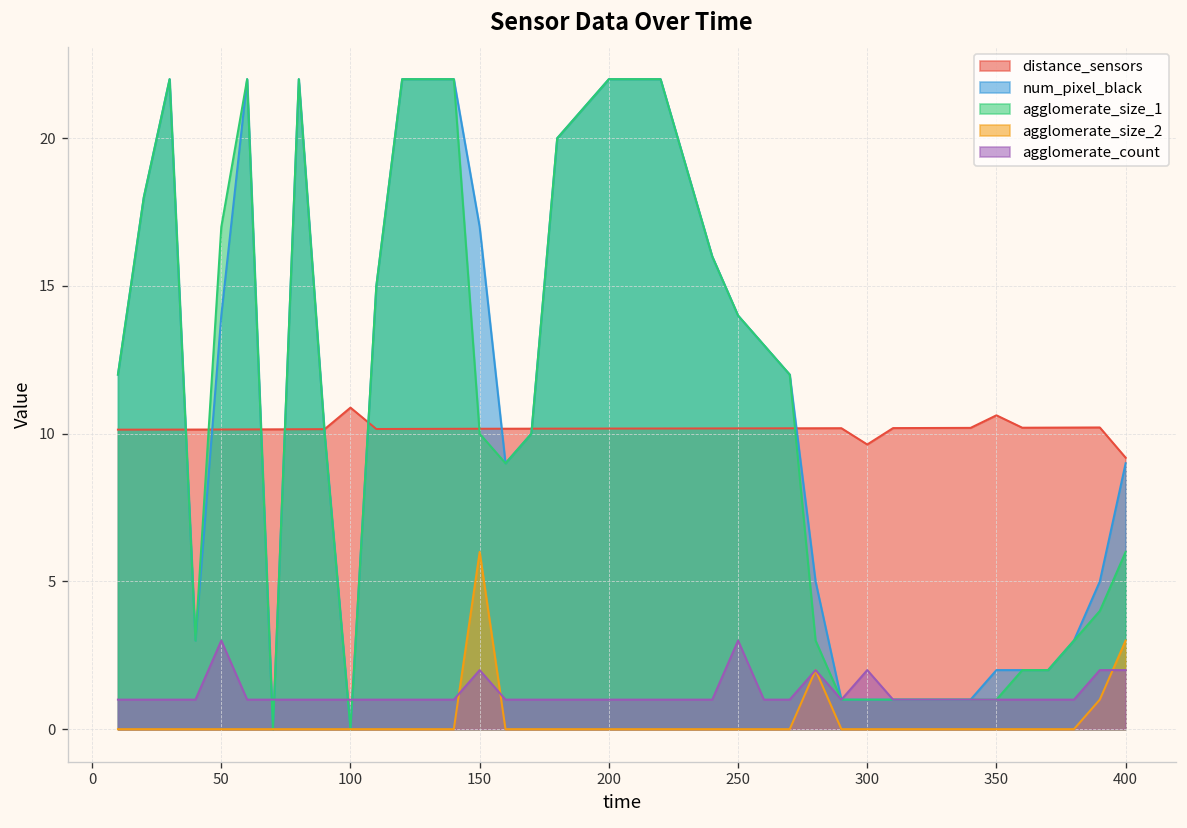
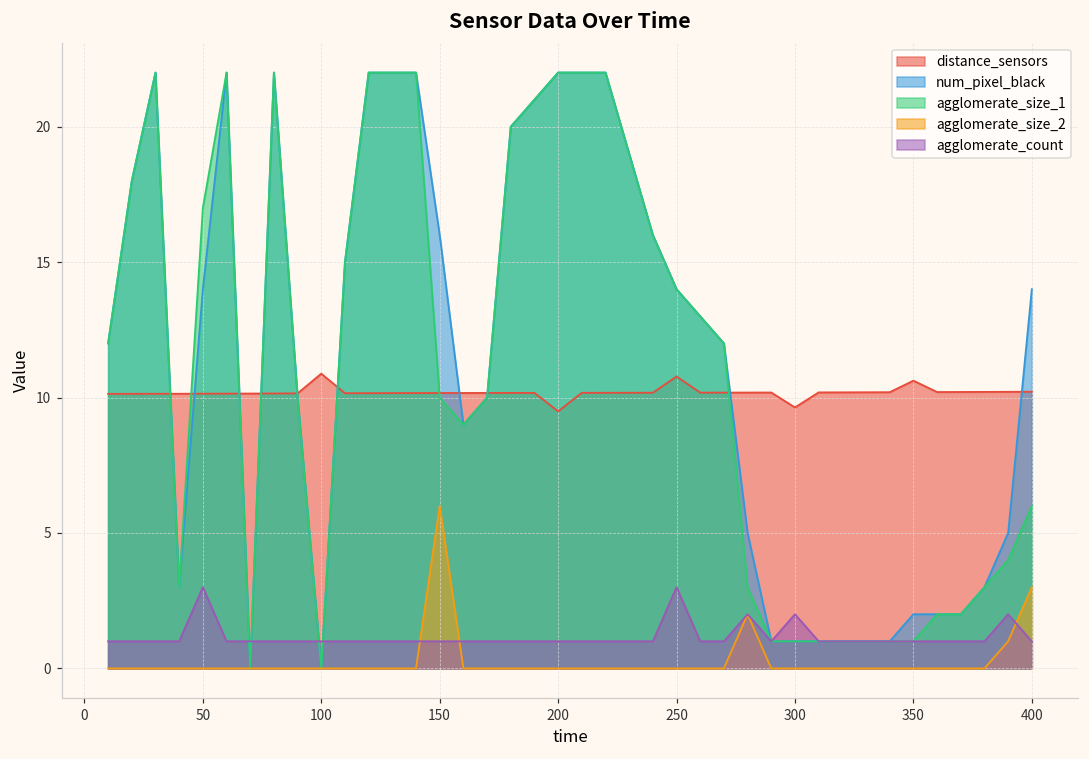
num_pixel_black, 150: 17 -> 16
agglomerate_count, 150: 2 -> 1
distance_sensors, 200: 10.2 -> 9.5
distance_sensors, 250: 10.2 -> 10.8
distance_sensors, 400: 9.2 -> 10.2
num_pixel_black, 400: 9 -> 14
agglomerate_count, 400: 2 -> 1
